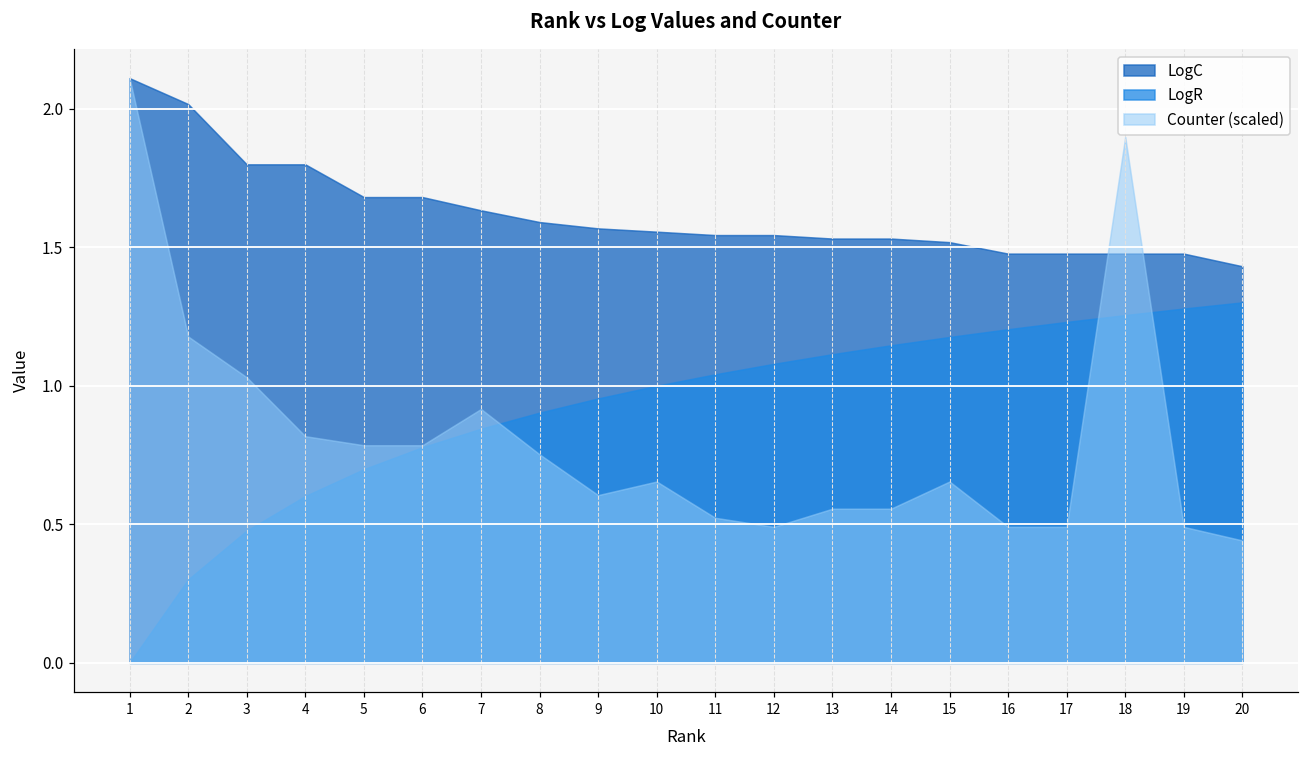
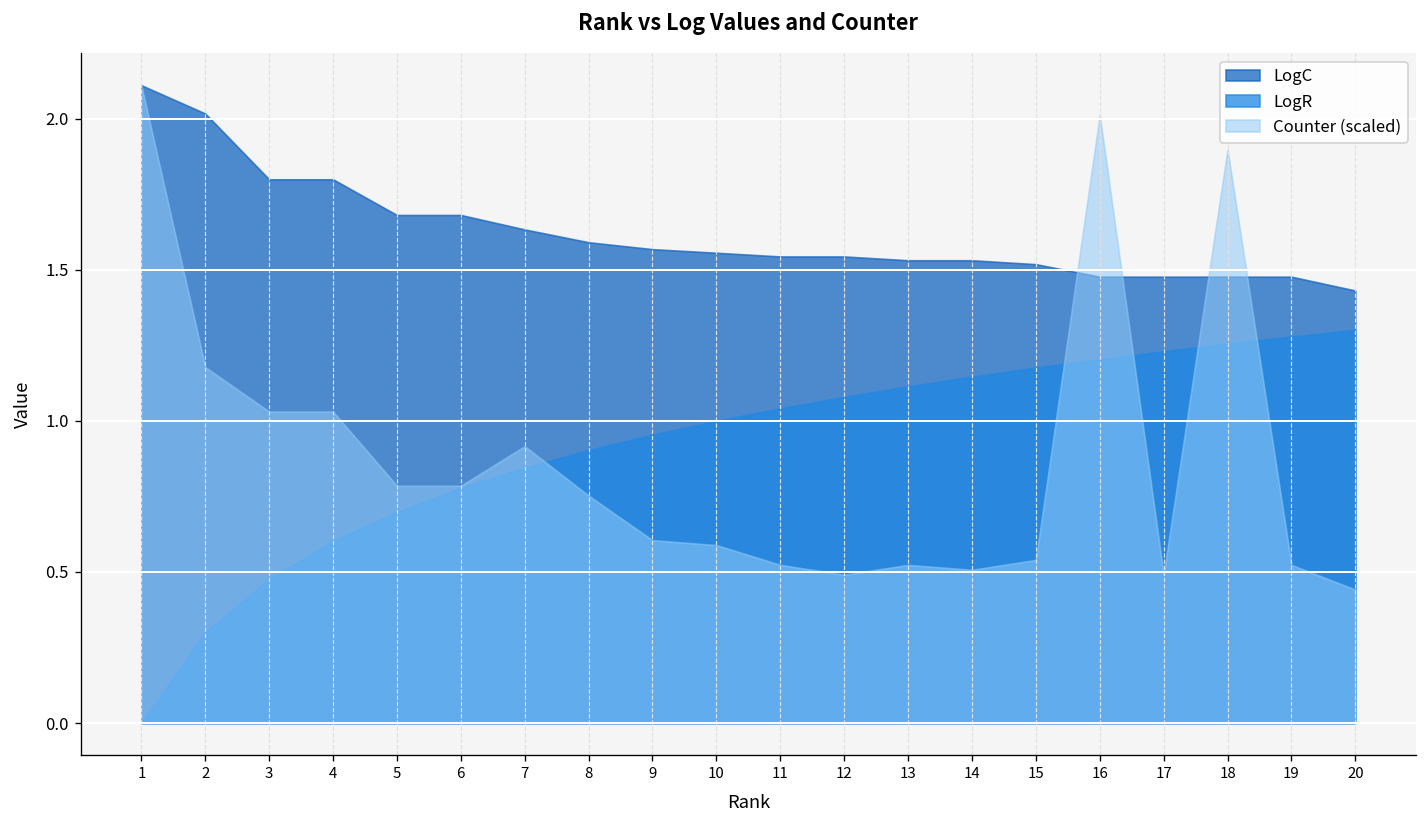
Counter (scaled), 4: 0.82 -> 1.03
Counter (scaled), 10: 0.65 -> 0.59
Counter (scaled), 13: 0.56 -> 0.52
Counter (scaled), 14: 0.56 -> 0.51
Counter (scaled), 15: 0.65 -> 0.54
Counter (scaled), 16: 0.49 -> 2.01
Counter (scaled), 19: 0.49 -> 0.52
